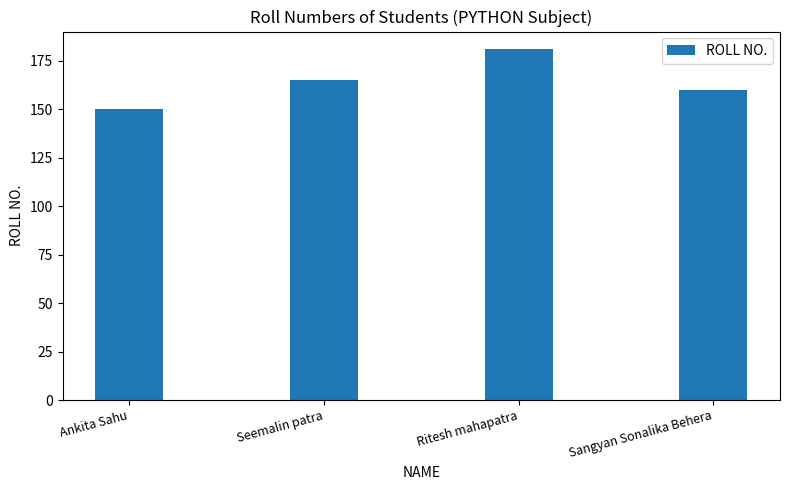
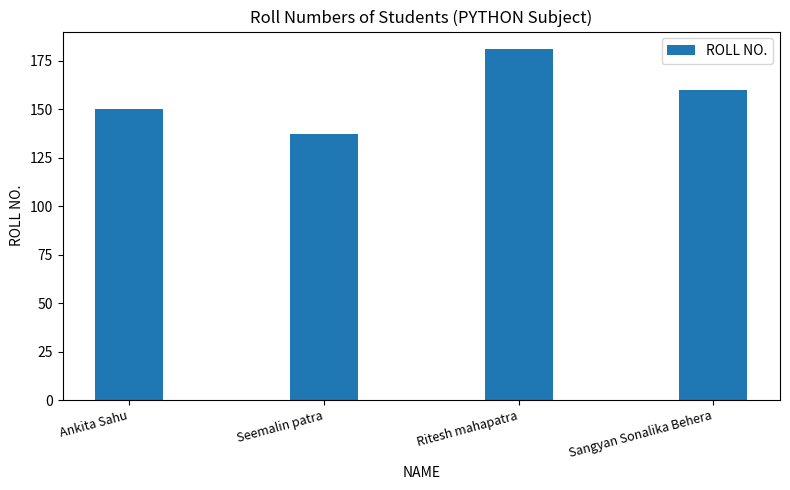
Seemalin patra: 165 -> 137
